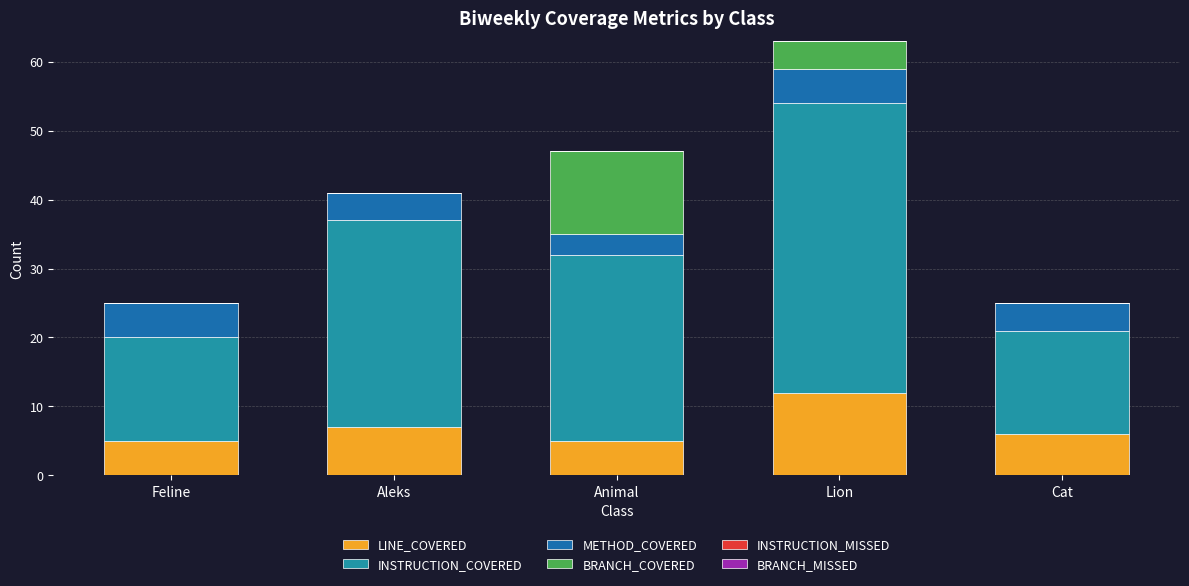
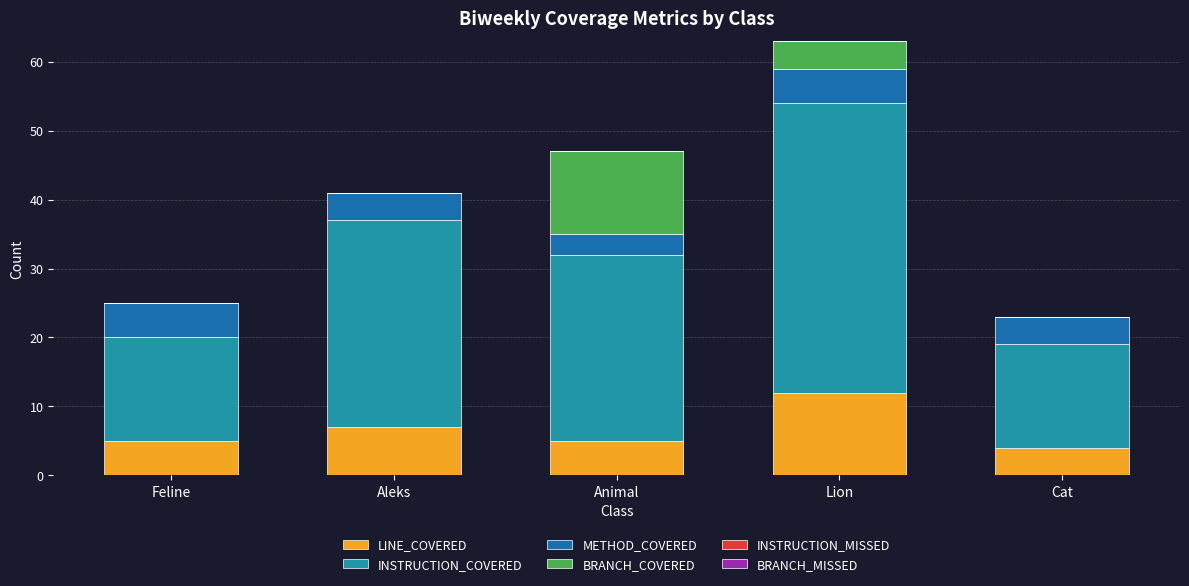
LINE_COVERED, Cat: 6 -> 4
